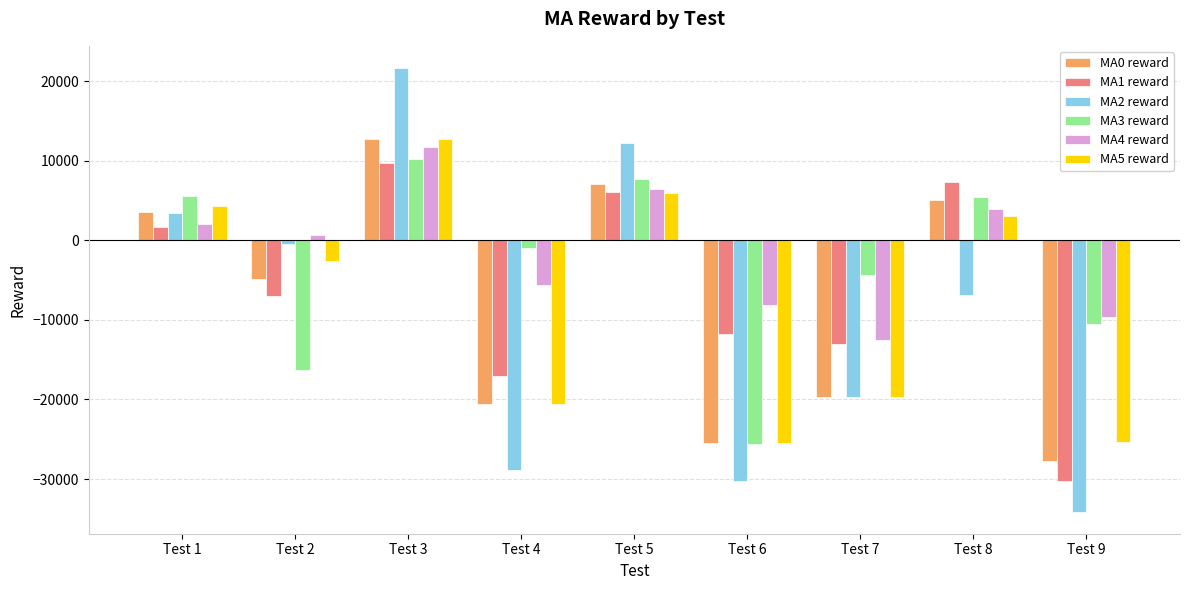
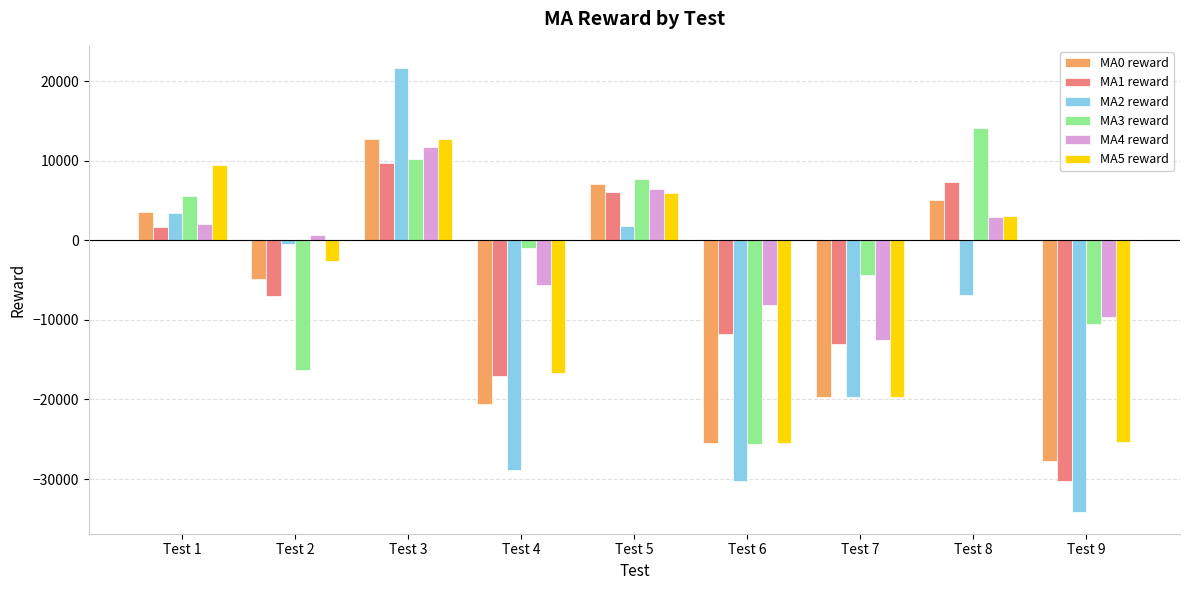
MA5 reward, Test 1: 4000 -> 10000
MA5 reward, Test 4: -21000 -> -17000
MA2 reward, Test 5: 12000 -> 2000
MA3 reward, Test 8: 5000 -> 14000
MA4 reward, Test 8: 4000 -> 3000
